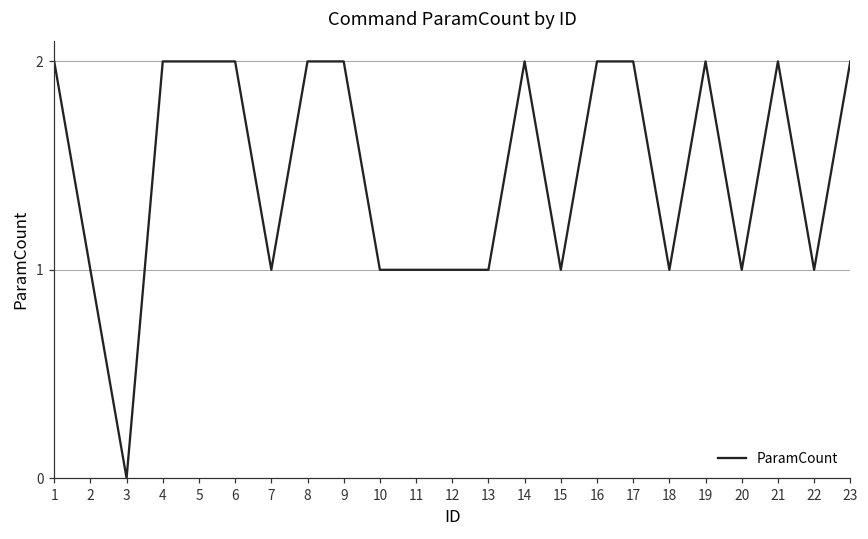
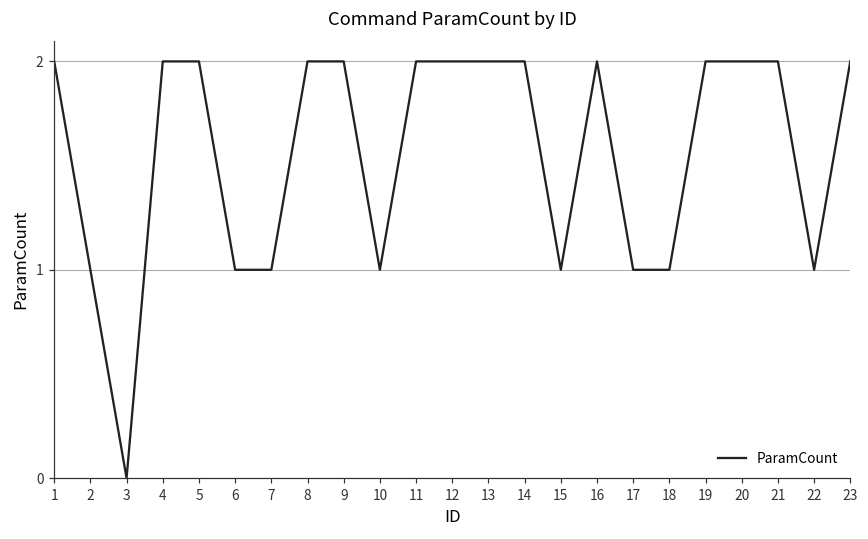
6: 2 -> 1
11: 1 -> 2
12: 1 -> 2
13: 1 -> 2
17: 2 -> 1
20: 1 -> 2
